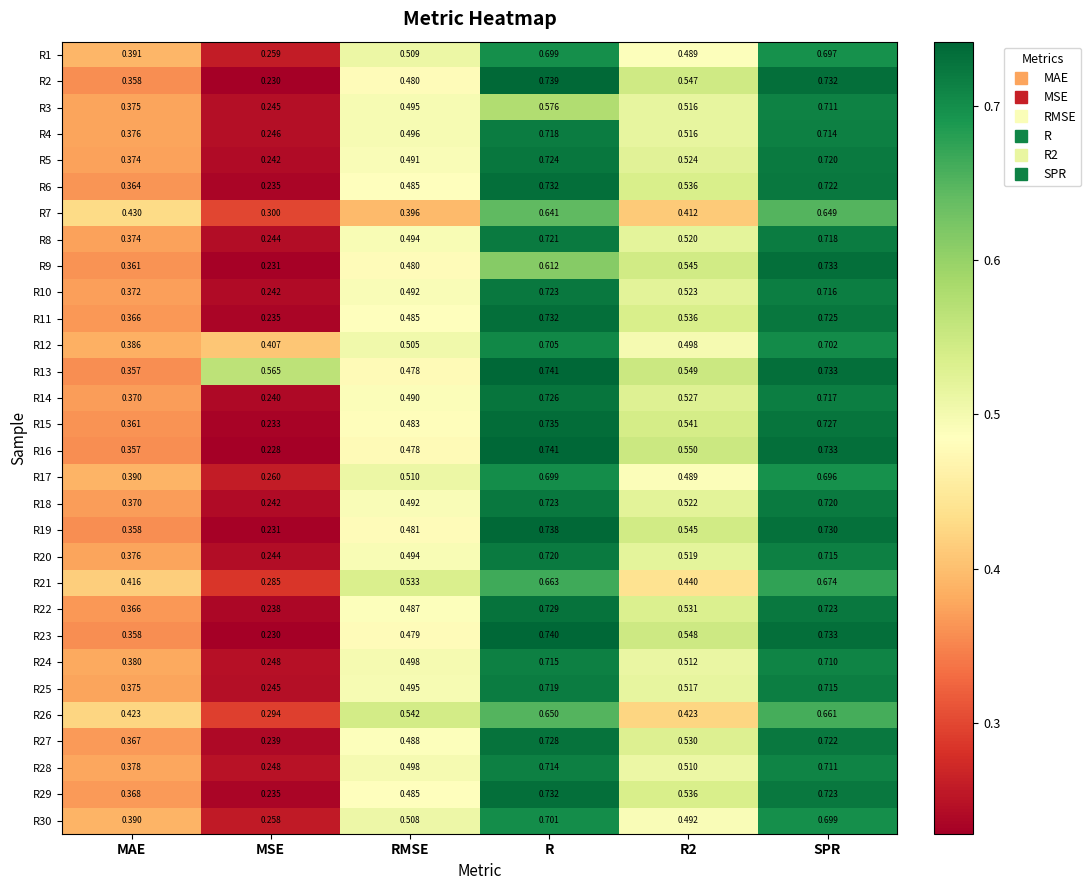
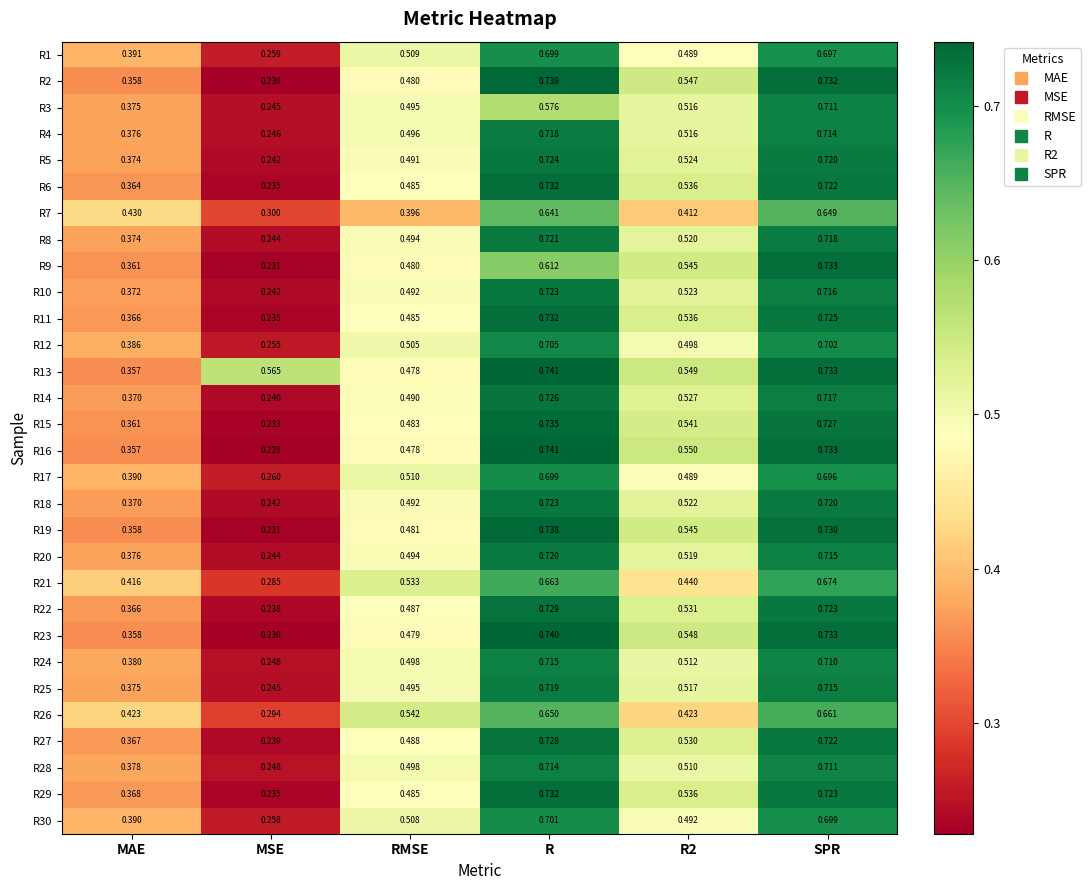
R12, MSE: 0.407 -> 0.255
